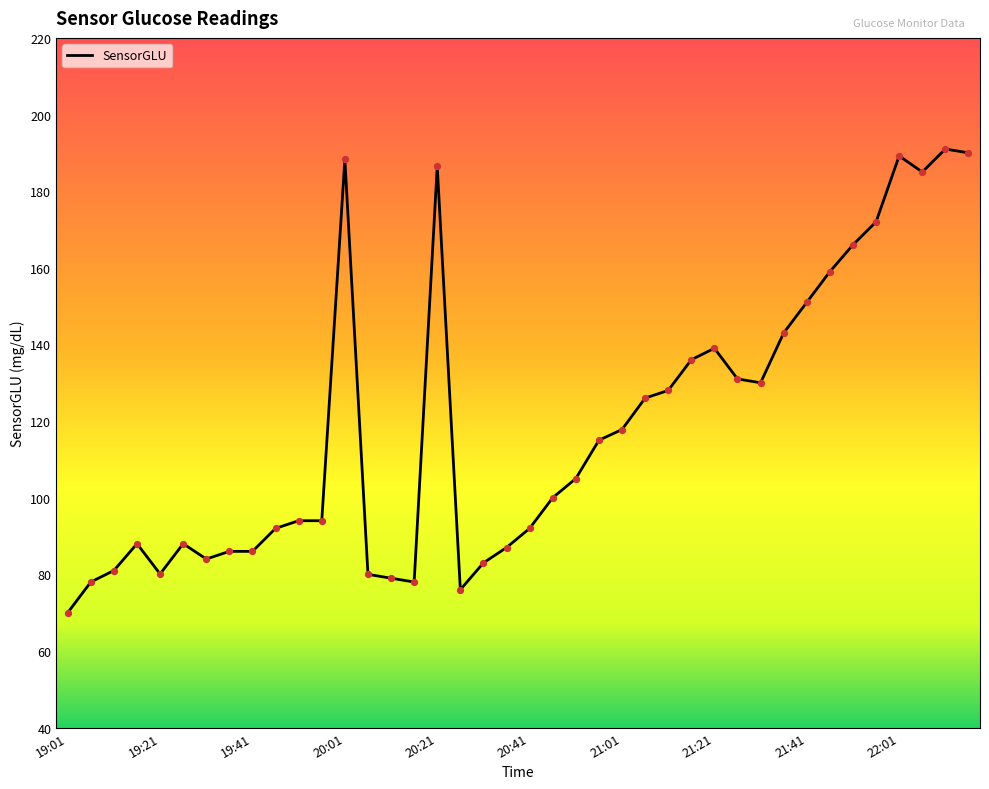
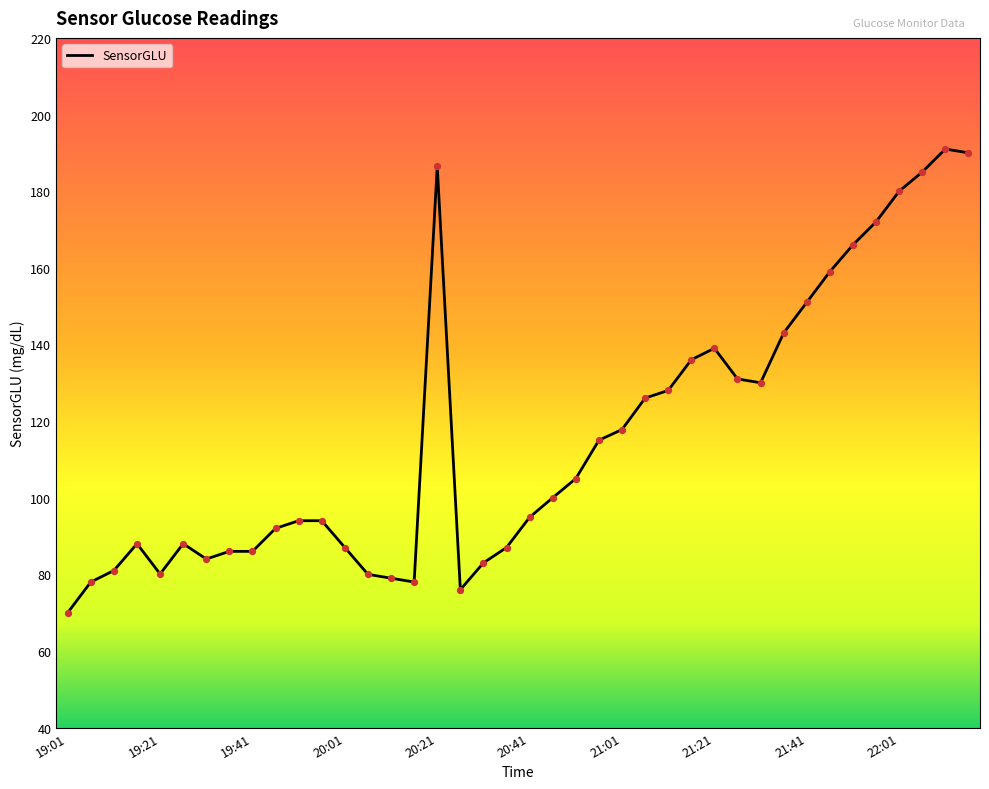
20:01: 188 -> 87
20:41: 92 -> 95
22:01: 189 -> 180
